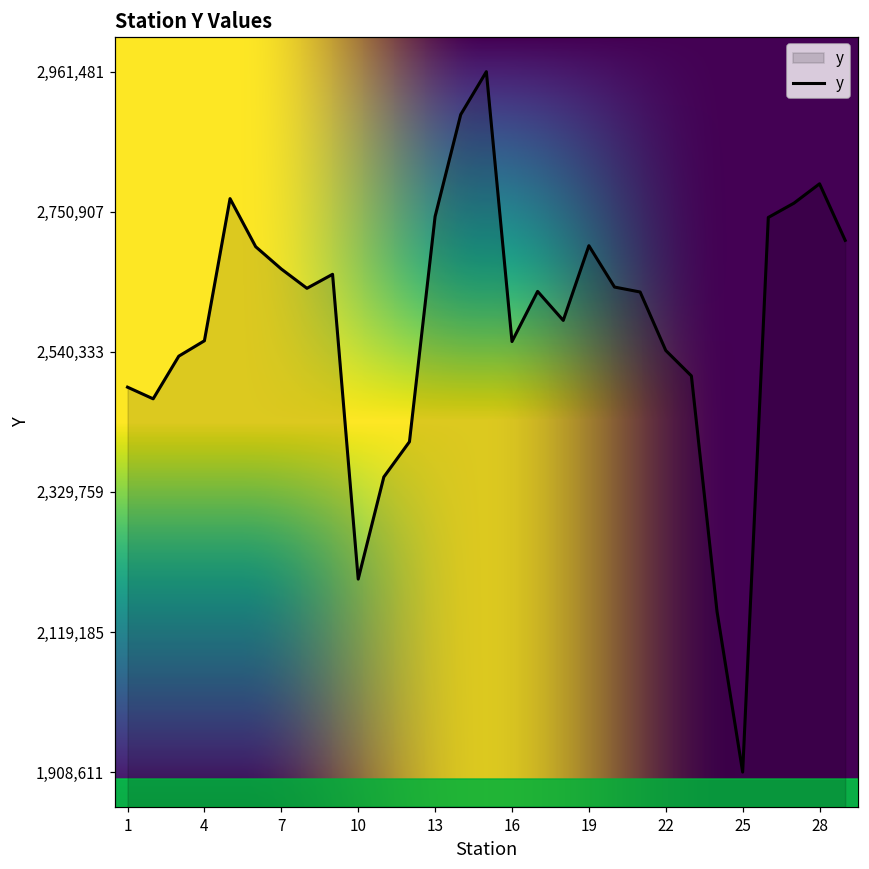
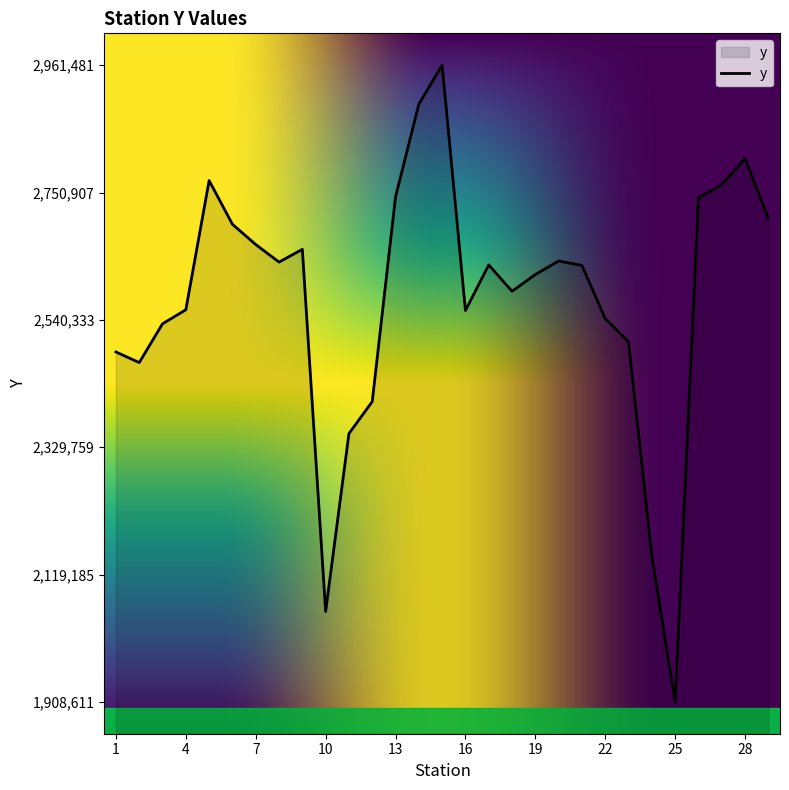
10: 2,200,000 -> 2,060,000
19: 2,700,000 -> 2,620,000
28: 2,790,000 -> 2,810,000
